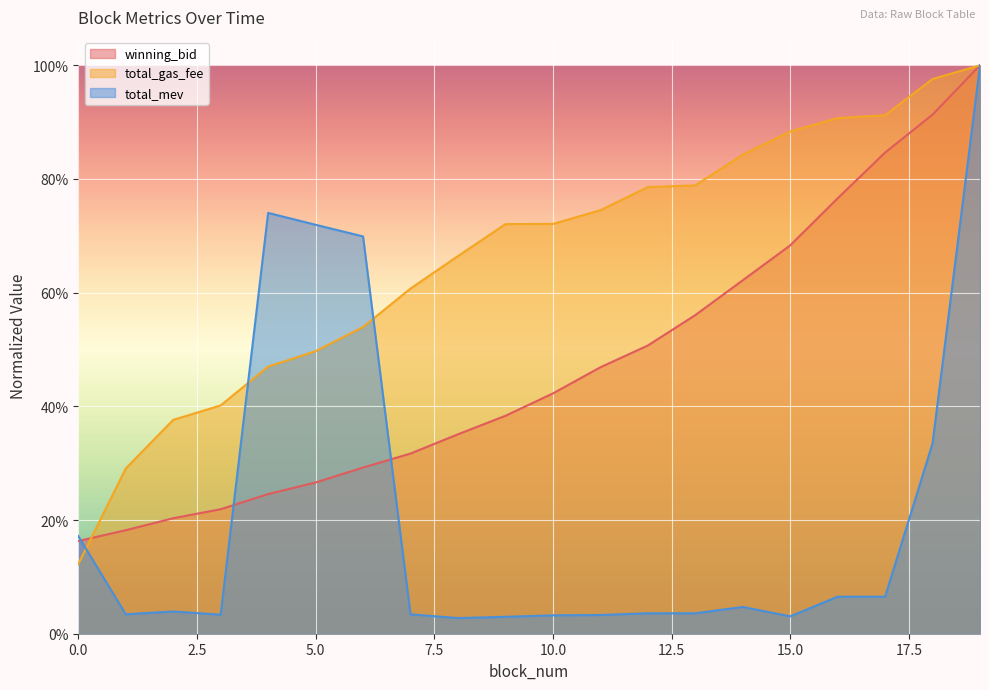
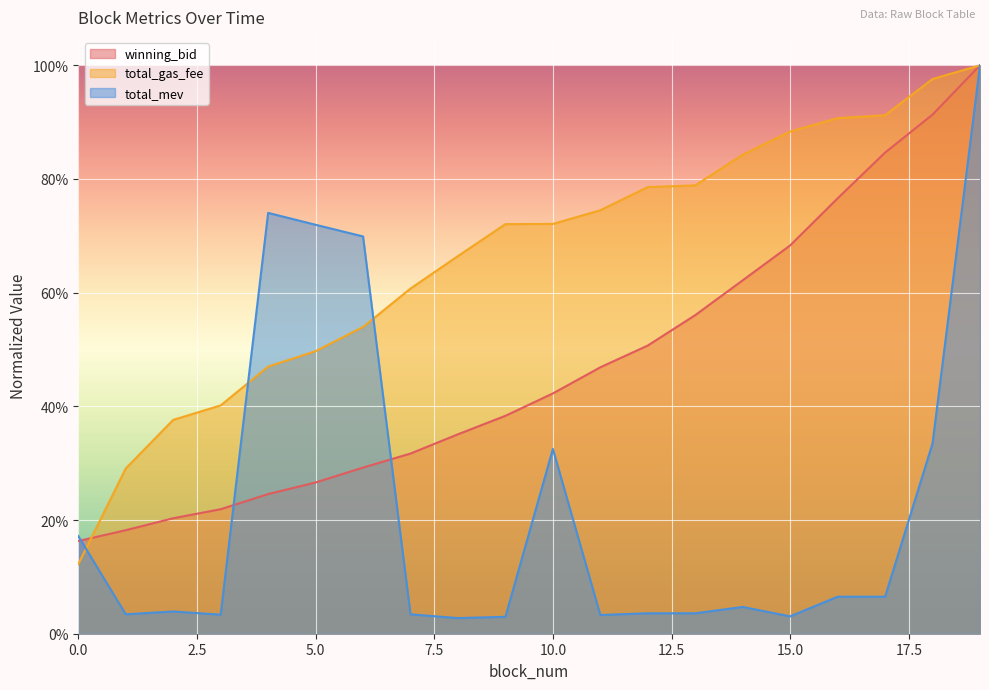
total_mev, 10.0: 3% -> 33%
